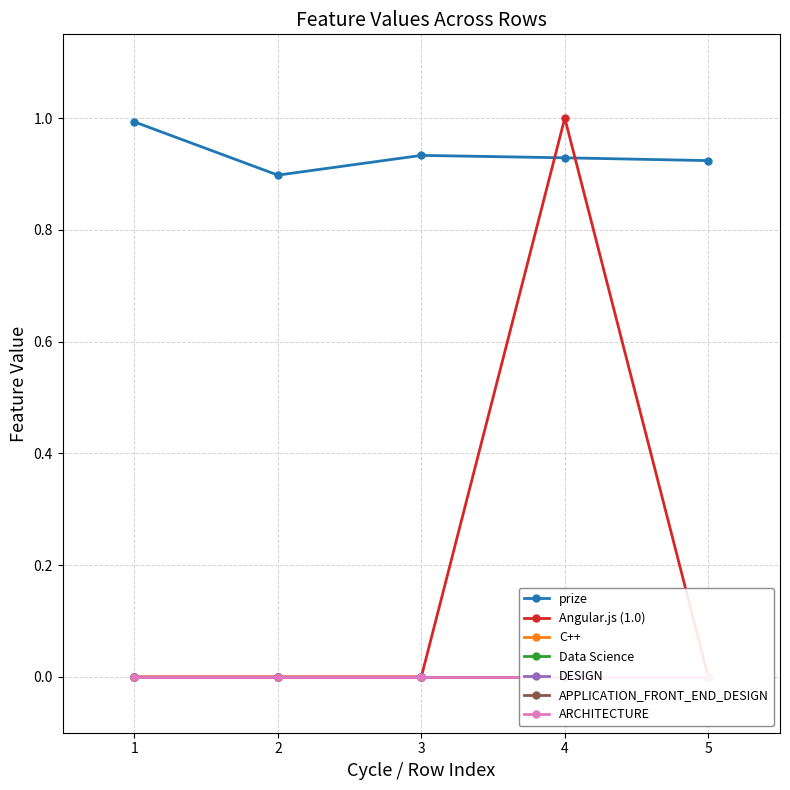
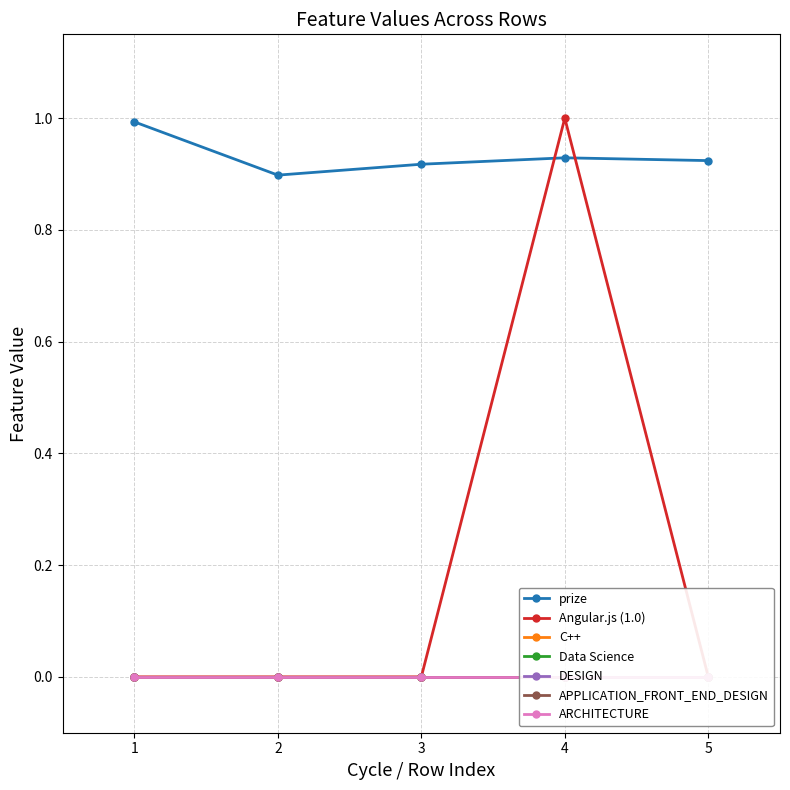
prize, 3: 0.93 -> 0.92
